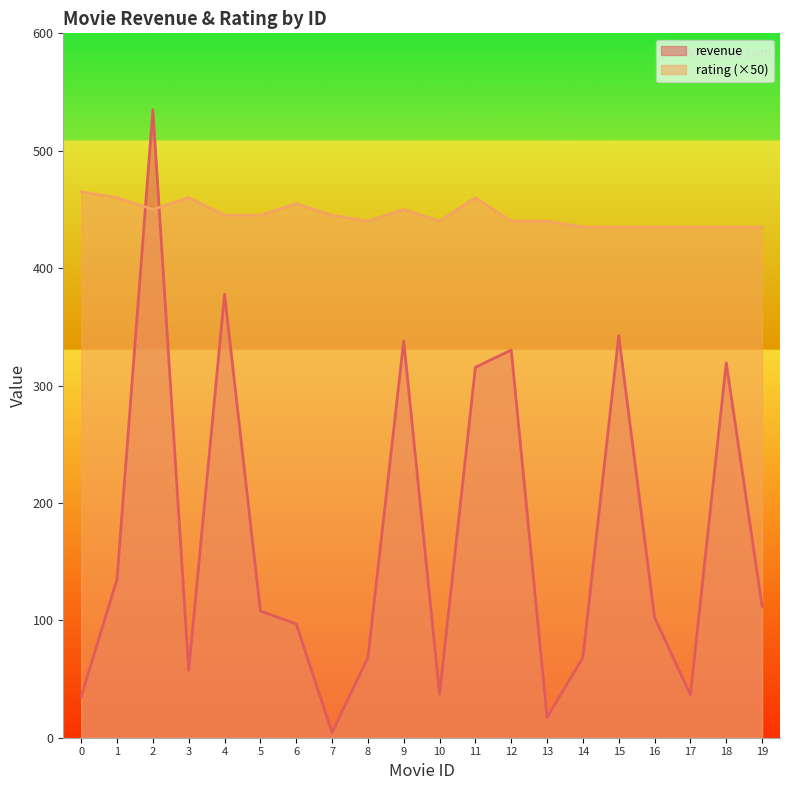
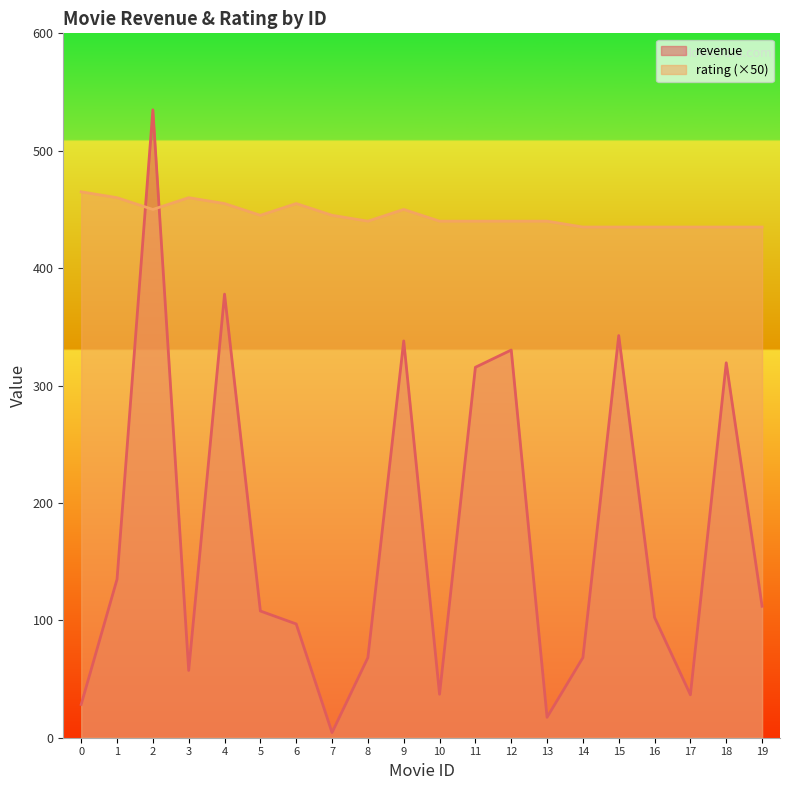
revenue, 0: 35 -> 28
rating (×50), 4: 445 -> 455
rating (×50), 11: 460 -> 440
